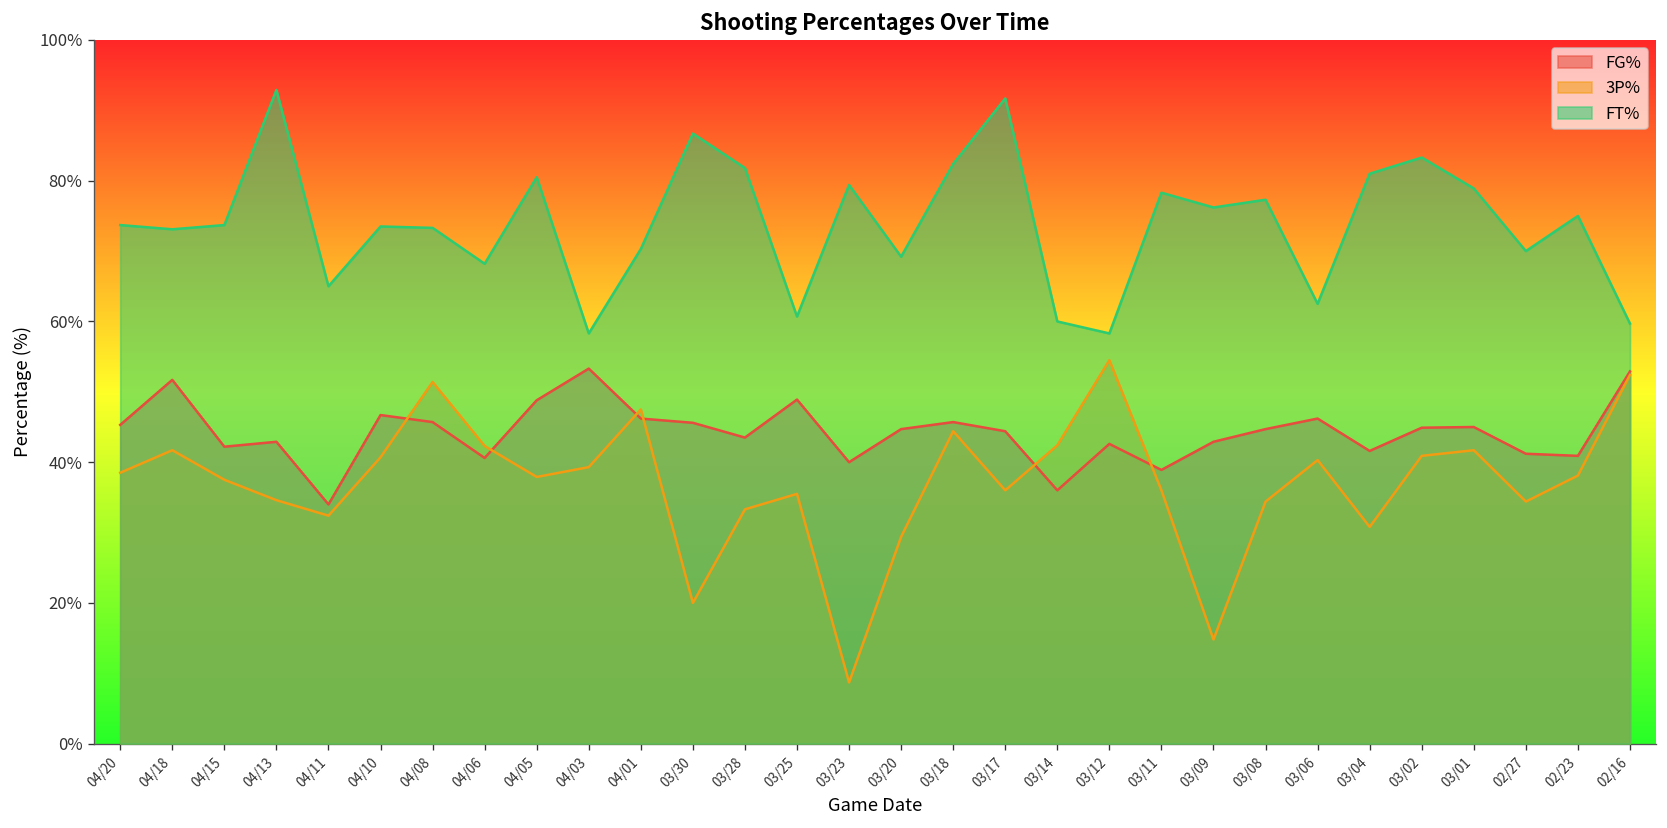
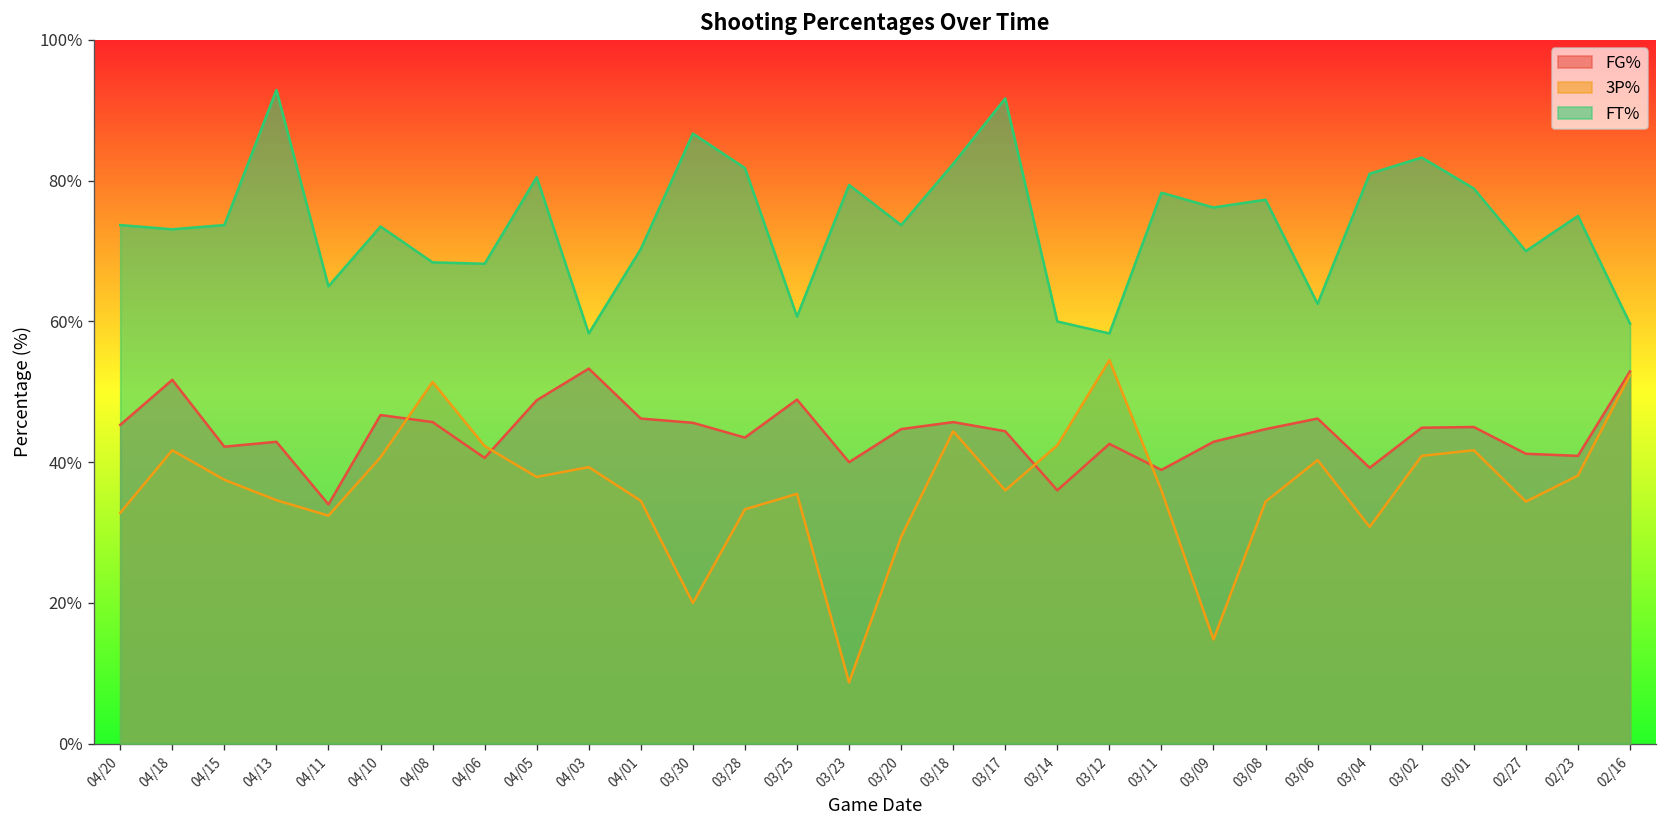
3P%, 04/20: 39% -> 33%
FT%, 04/08: 73% -> 68%
3P%, 04/01: 48% -> 35%
FT%, 03/20: 69% -> 74%
FG%, 03/04: 42% -> 39%
